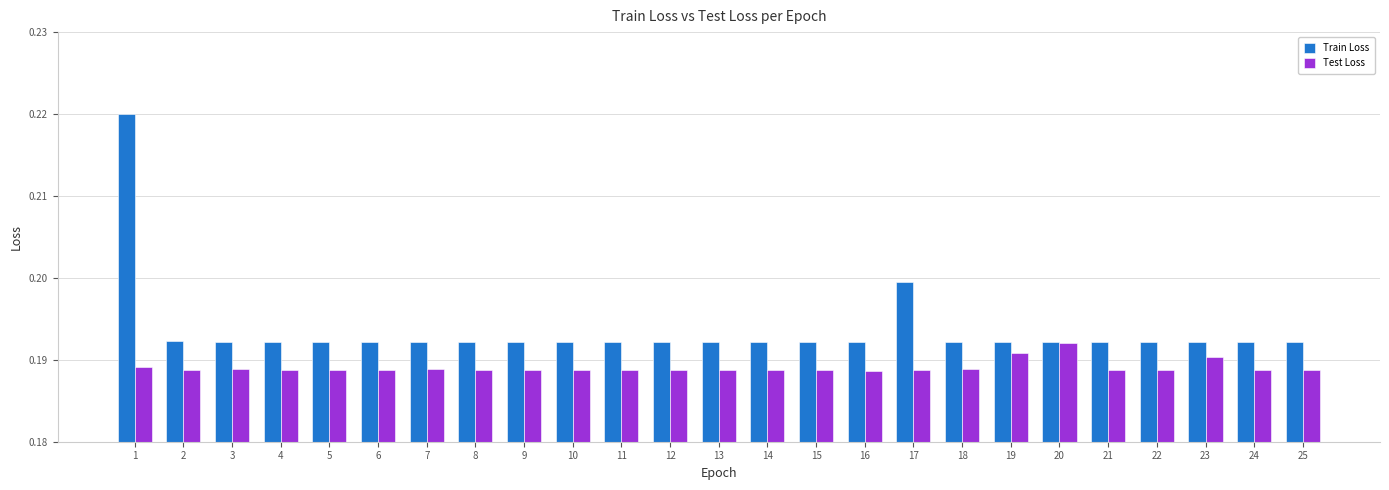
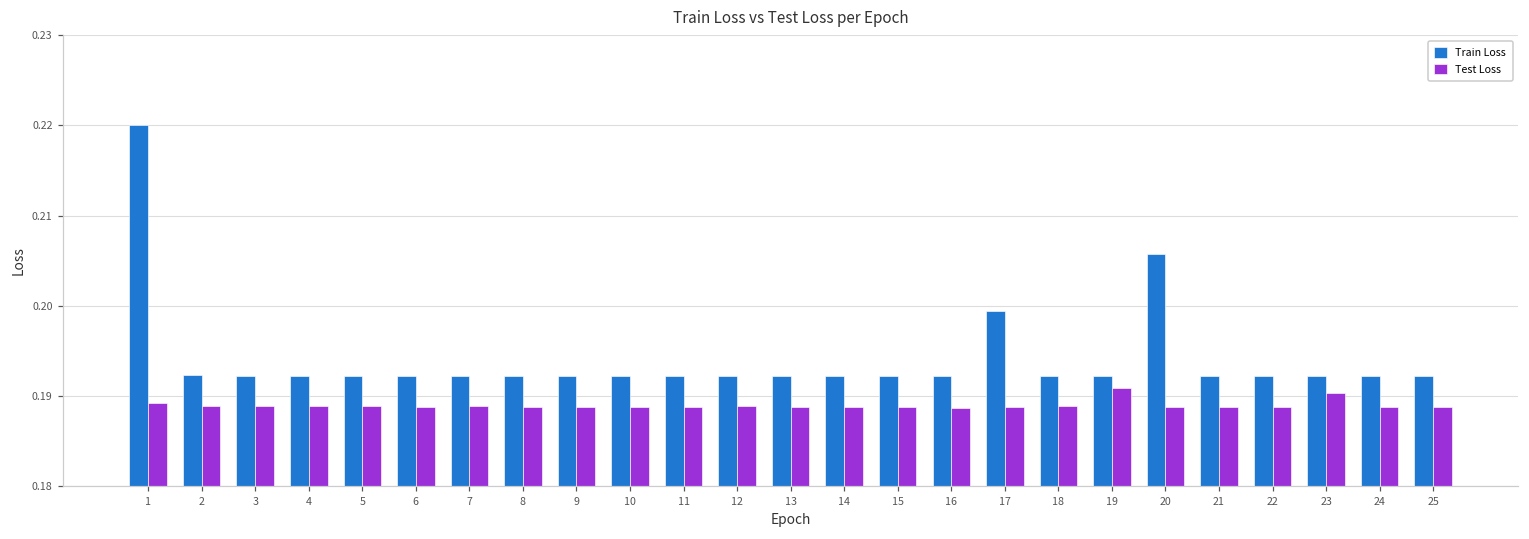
Train Loss, 20: 0.192 -> 0.206
Test Loss, 20: 0.192 -> 0.189
